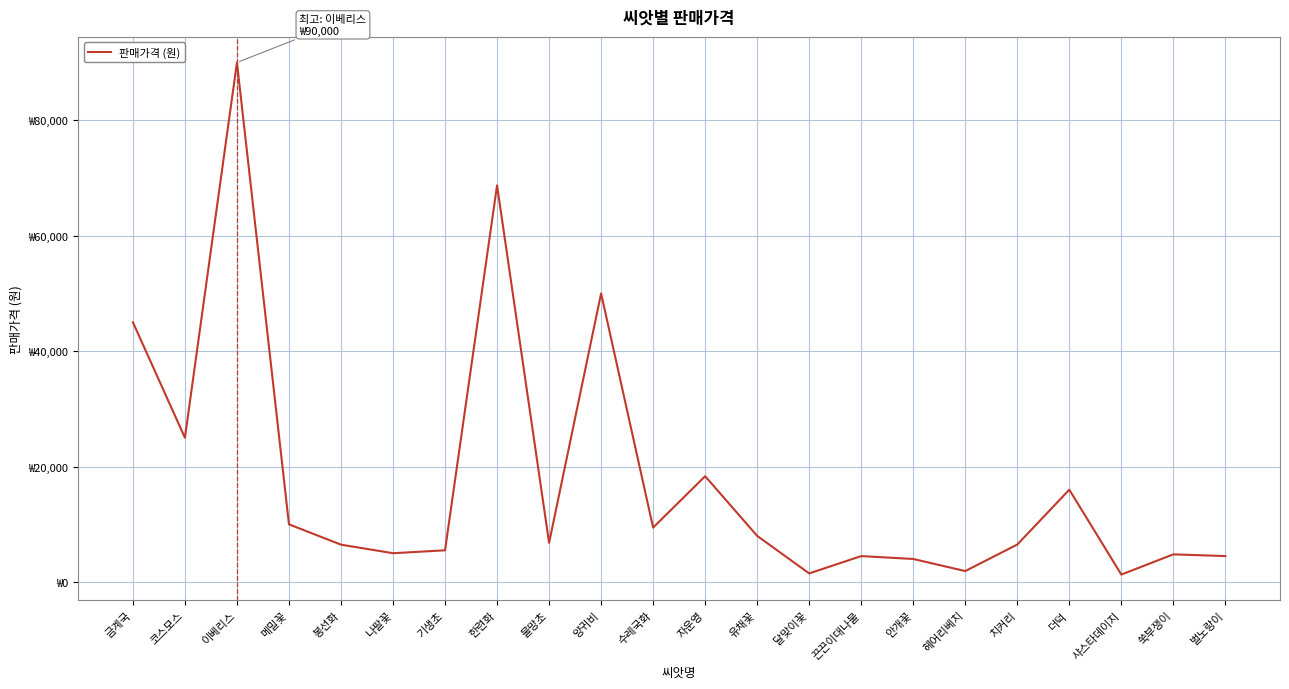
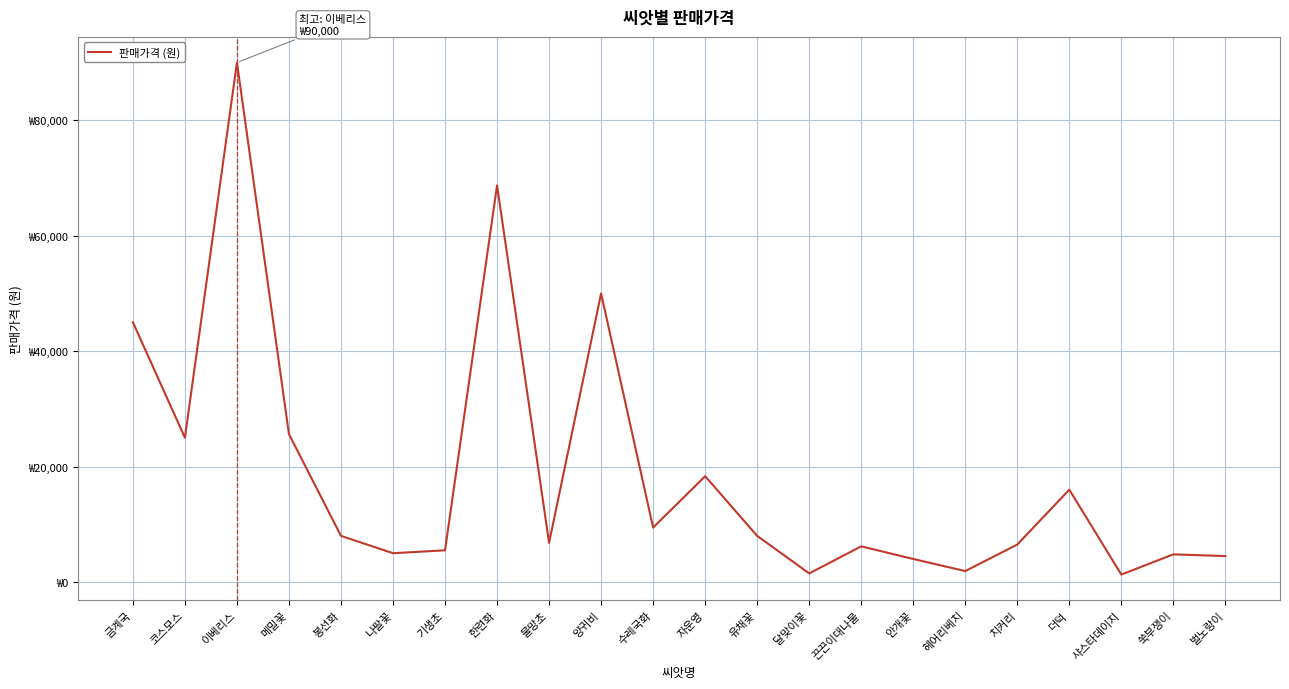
메밀꽃: ₩10,000 -> ₩26,000
봉선화: ₩6,000 -> ₩8,000
끈끈이대나물: ₩5,000 -> ₩6,000
